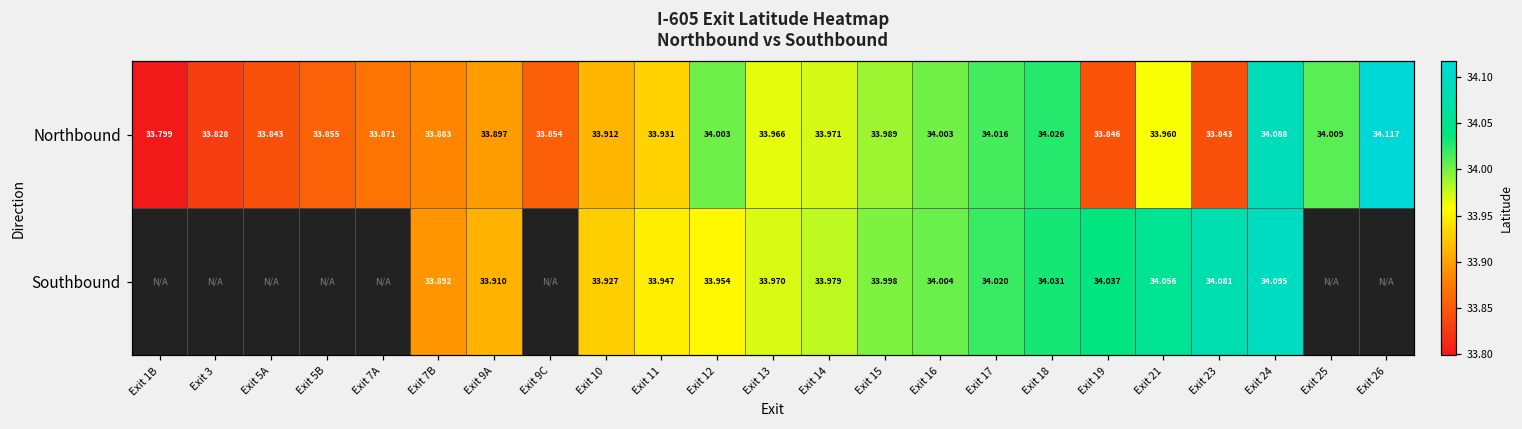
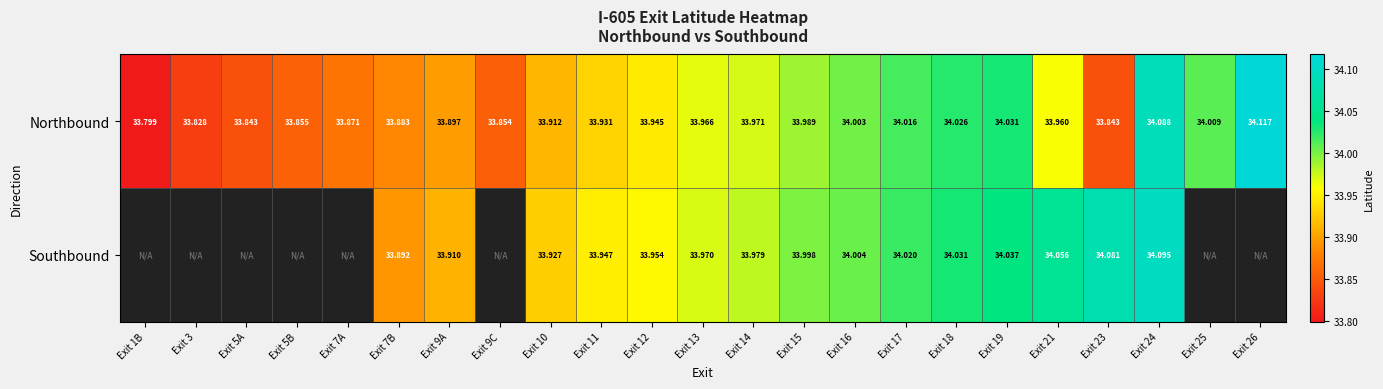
Northbound, Exit 12: 34.003 -> 33.945
Northbound, Exit 19: 33.846 -> 34.031
